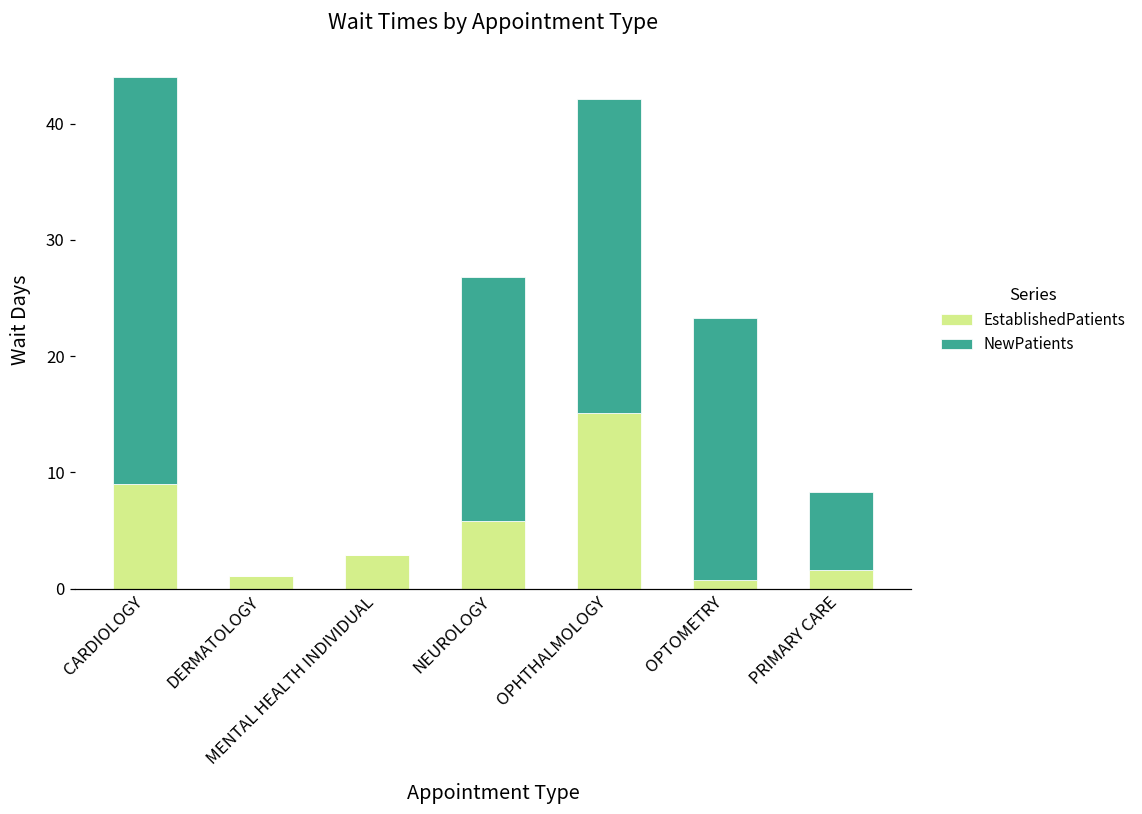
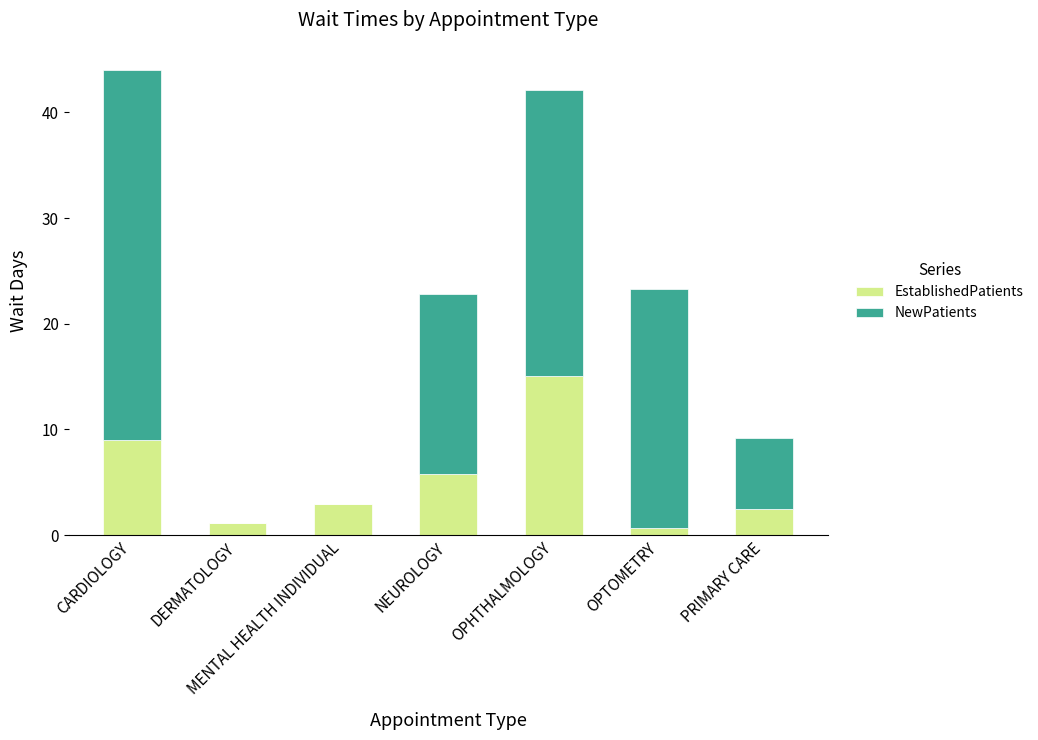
NewPatients, NEUROLOGY: 21 -> 17
EstablishedPatients, PRIMARY CARE: 1.6 -> 2.5
